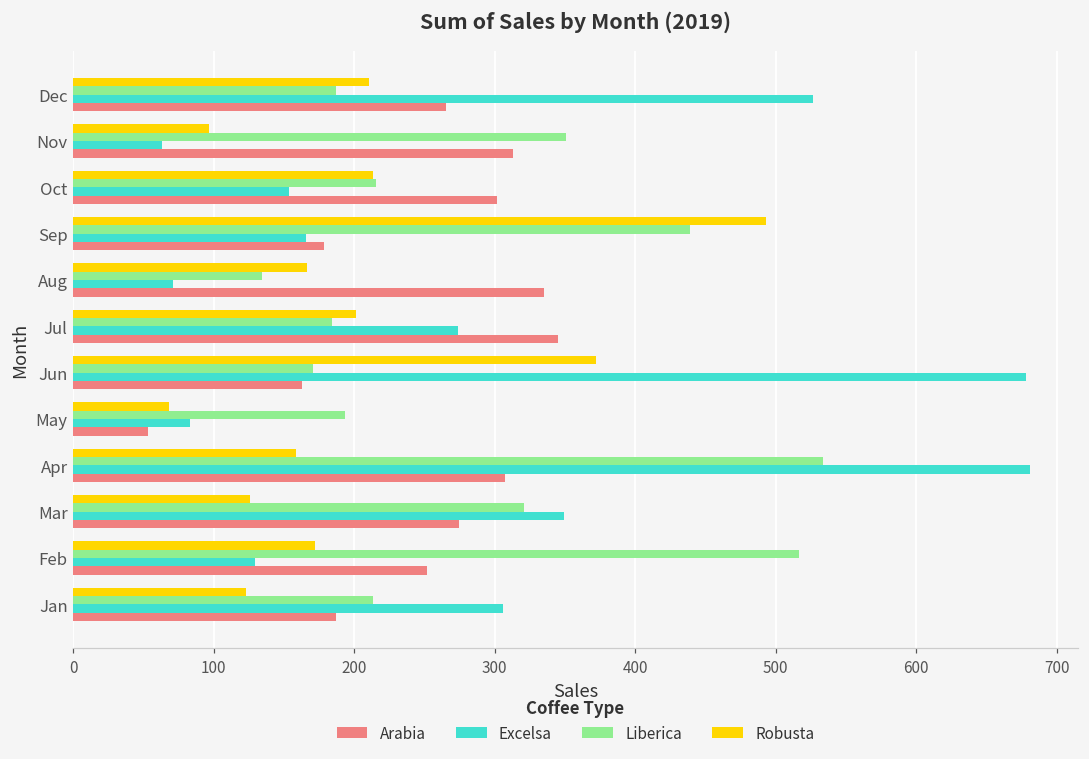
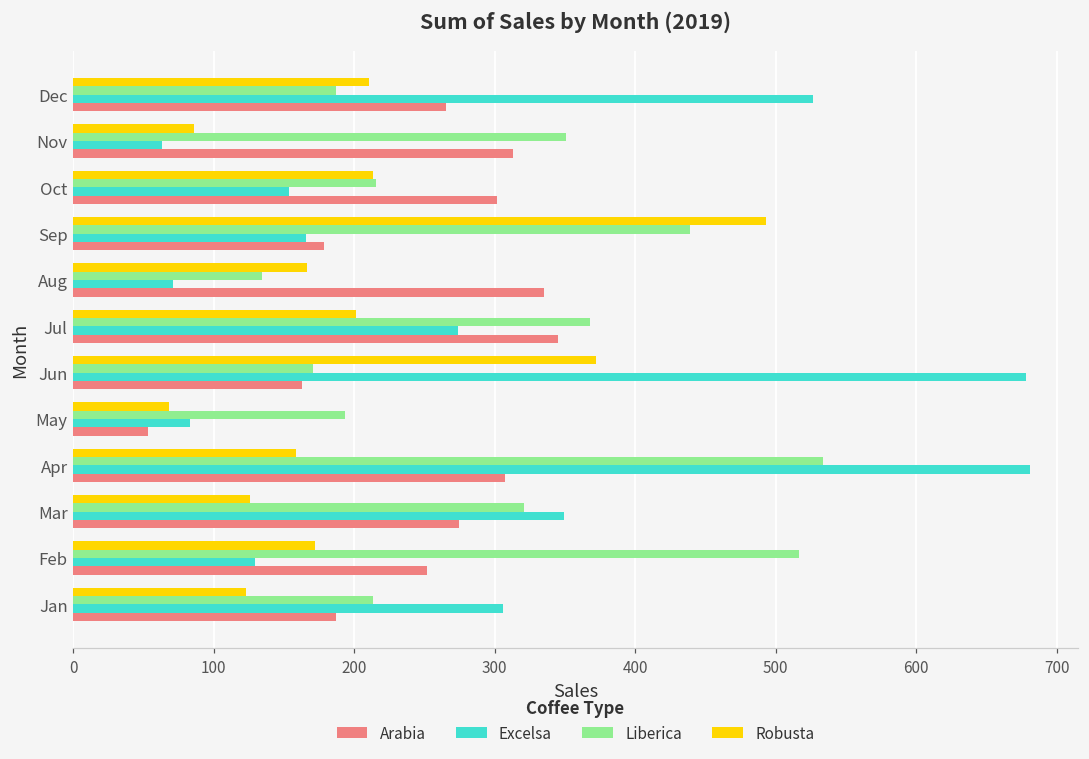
Robusta, Nov: 96 -> 86
Liberica, Jul: 184 -> 368
